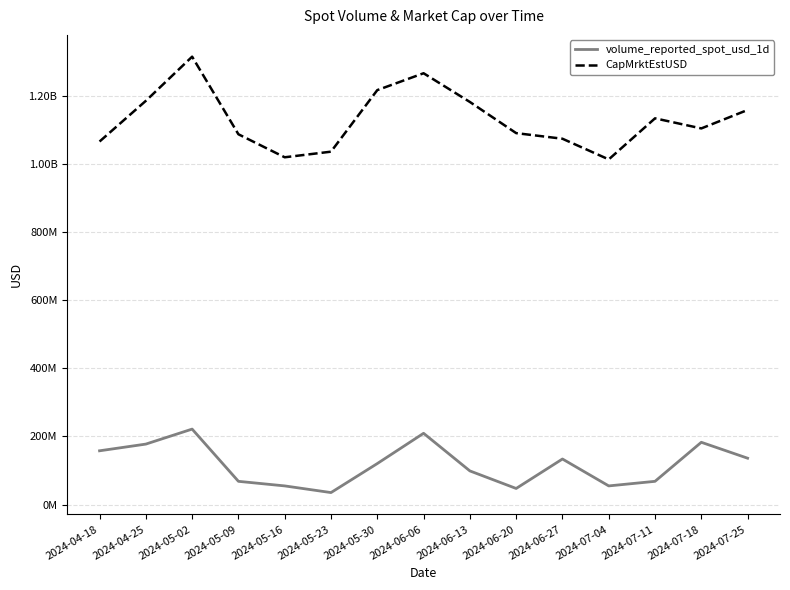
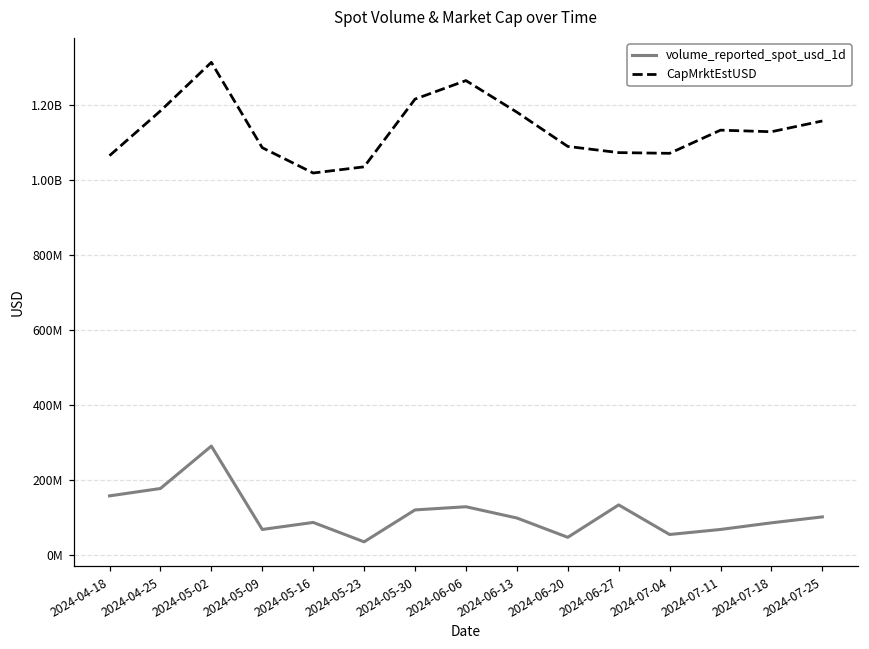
volume_reported_spot_usd_1d, 2024-05-02: 220000000 -> 290000000
volume_reported_spot_usd_1d, 2024-05-16: 50000000 -> 90000000
volume_reported_spot_usd_1d, 2024-06-06: 210000000 -> 130000000
CapMrktEstUSD, 2024-07-04: 1010000000 -> 1070000000
volume_reported_spot_usd_1d, 2024-07-18: 180000000 -> 90000000
CapMrktEstUSD, 2024-07-18: 1100000000 -> 1130000000
volume_reported_spot_usd_1d, 2024-07-25: 140000000 -> 100000000
